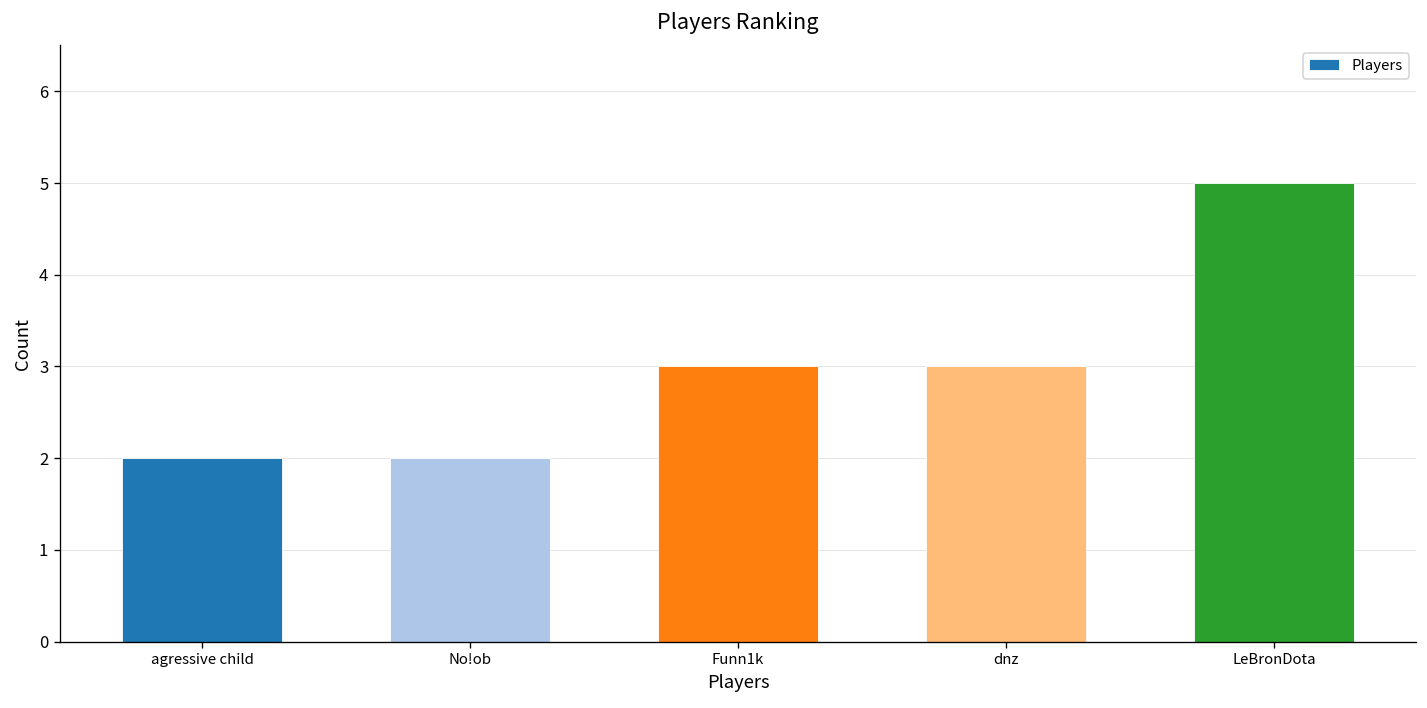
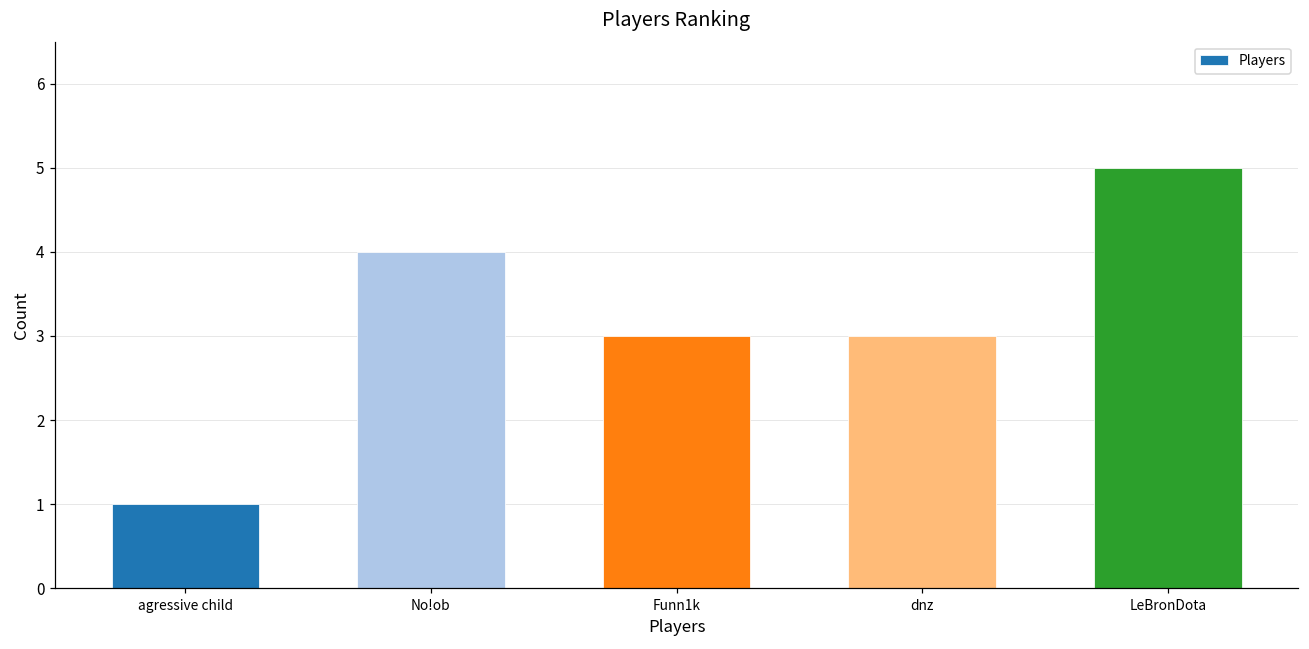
agressive child: 2 -> 1
No!ob: 2 -> 4
